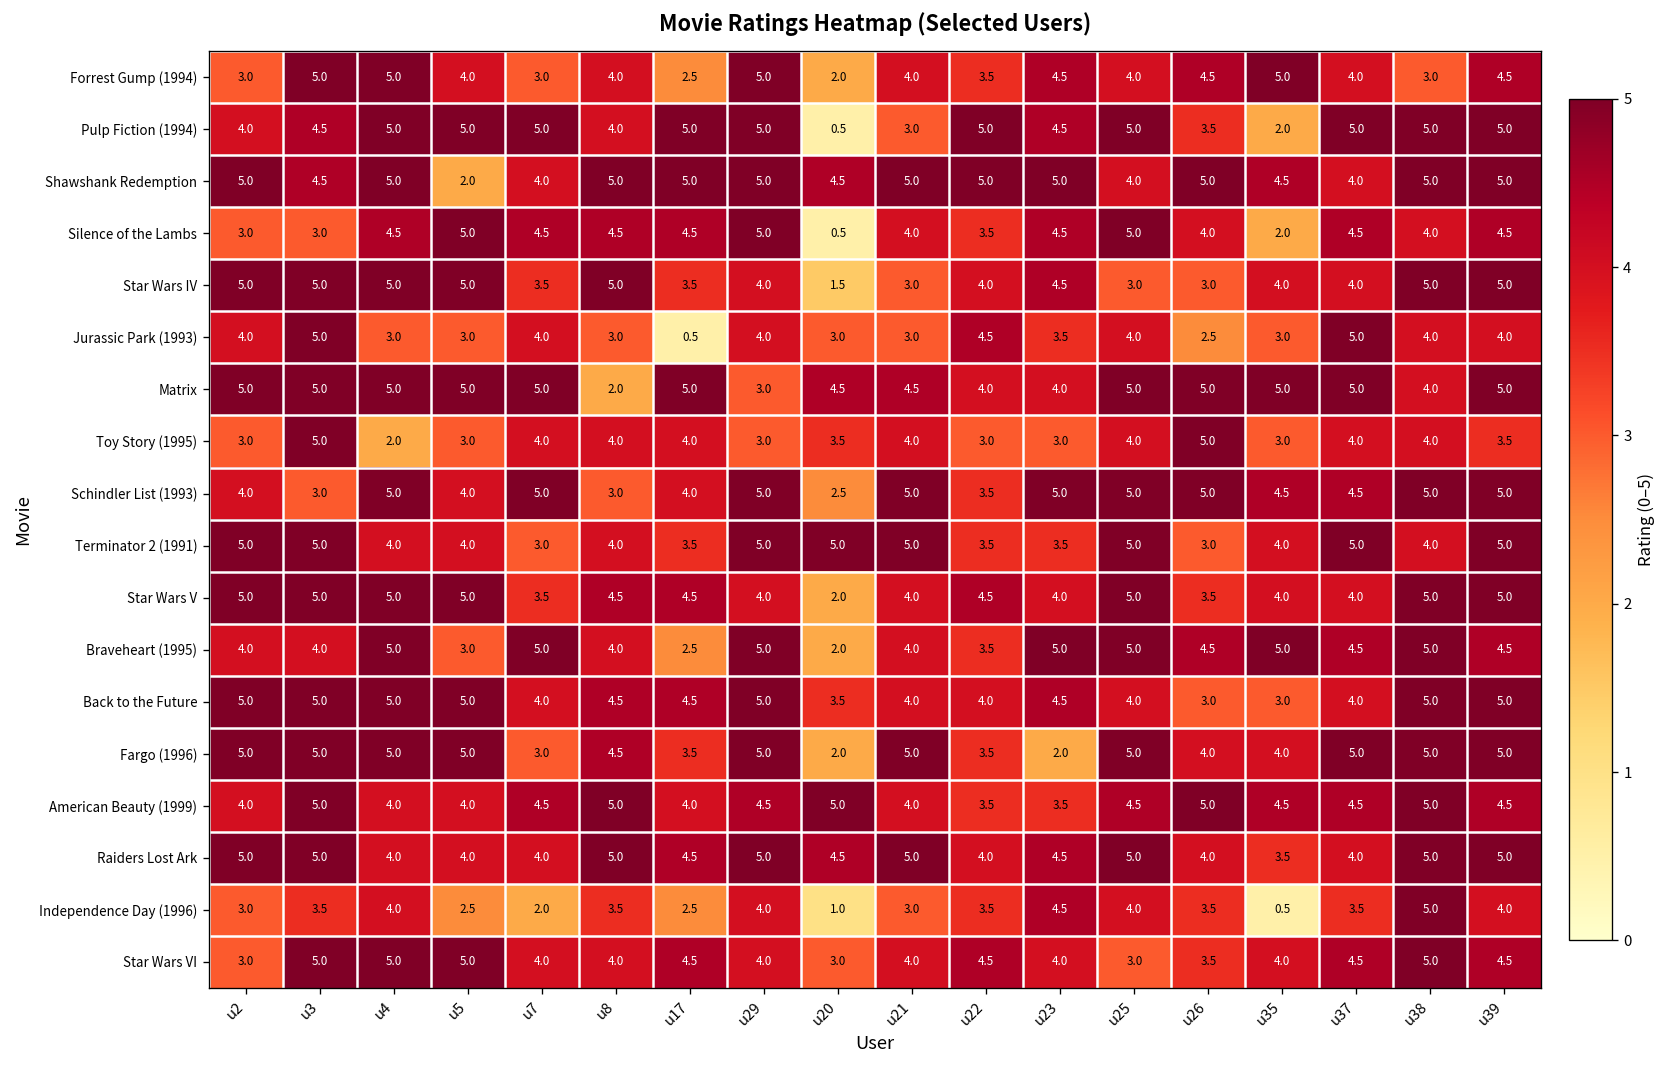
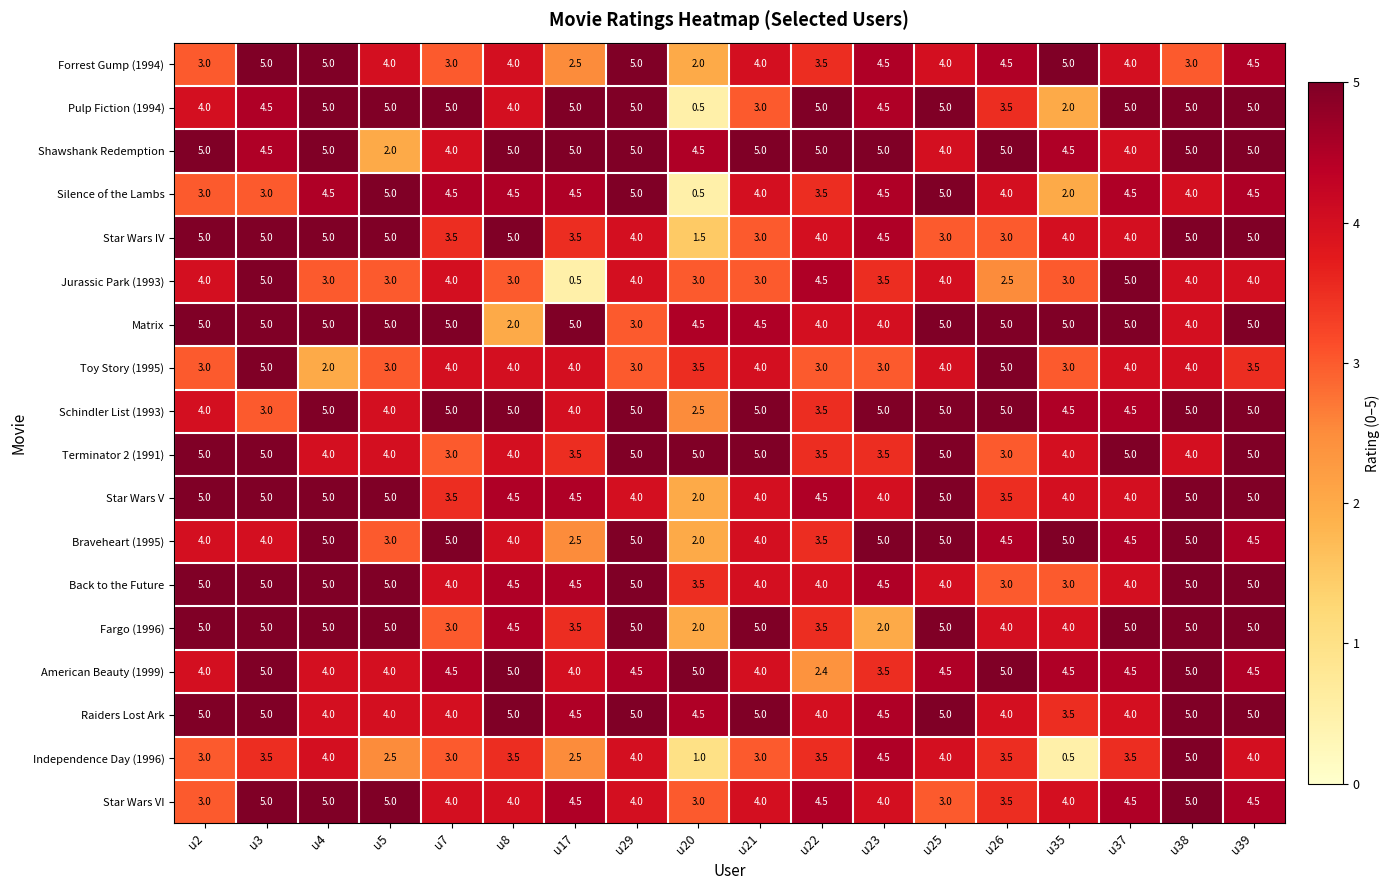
Schindler List (1993), u8: 3.0 -> 5.0
American Beauty (1999), u22: 3.5 -> 2.4
Independence Day (1996), u7: 2.0 -> 3.0
